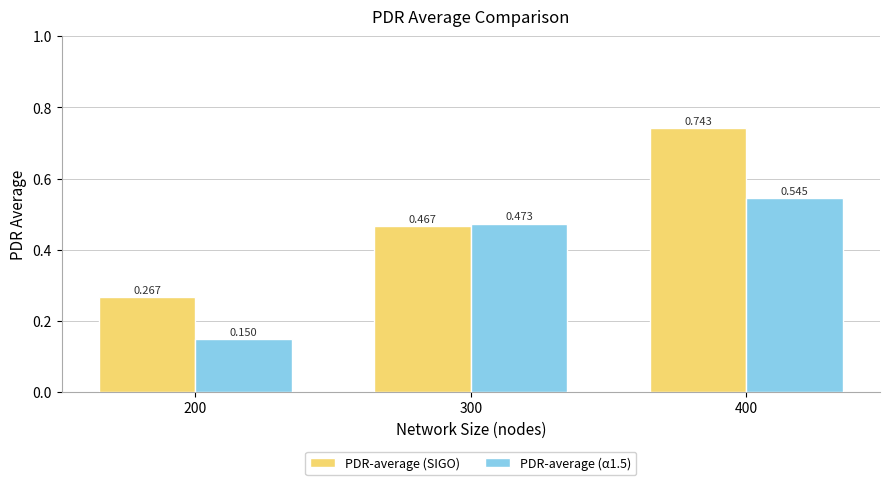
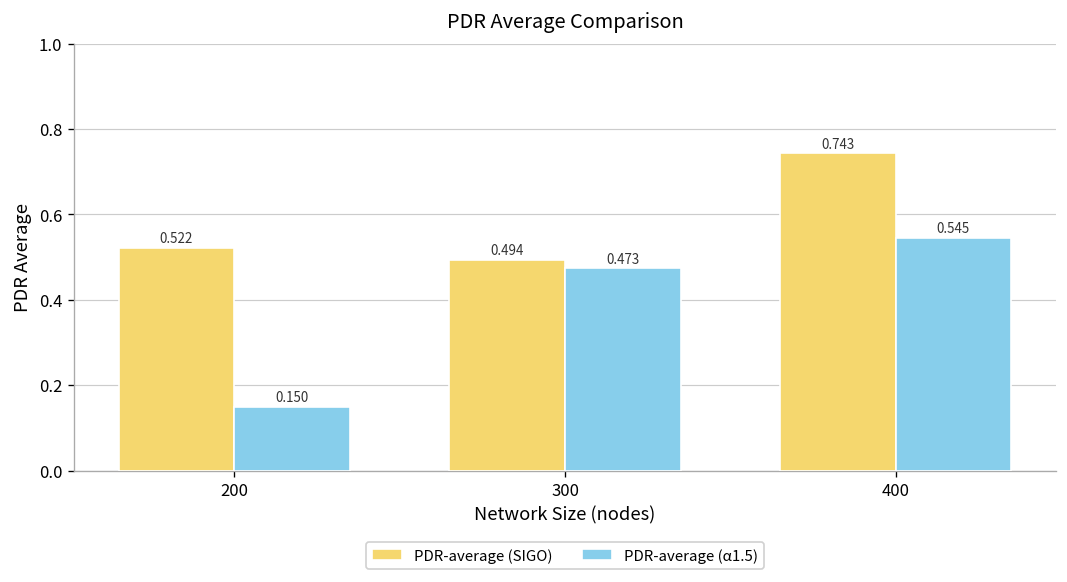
PDR-average (SIGO), 200: 0.267 -> 0.522
PDR-average (SIGO), 300: 0.467 -> 0.494
